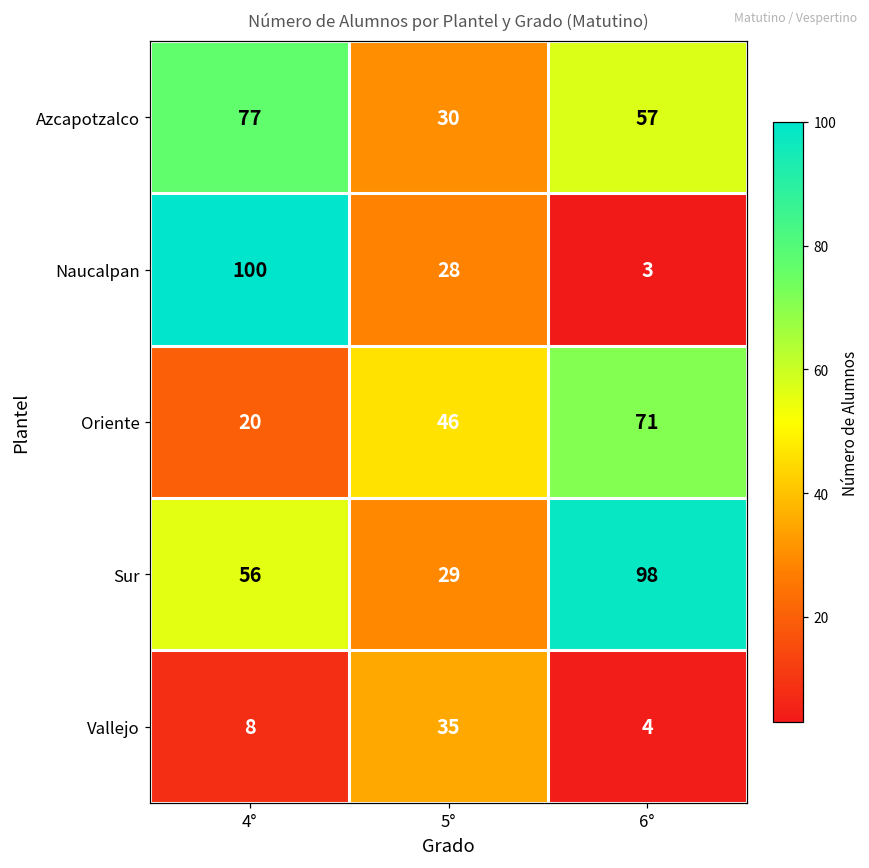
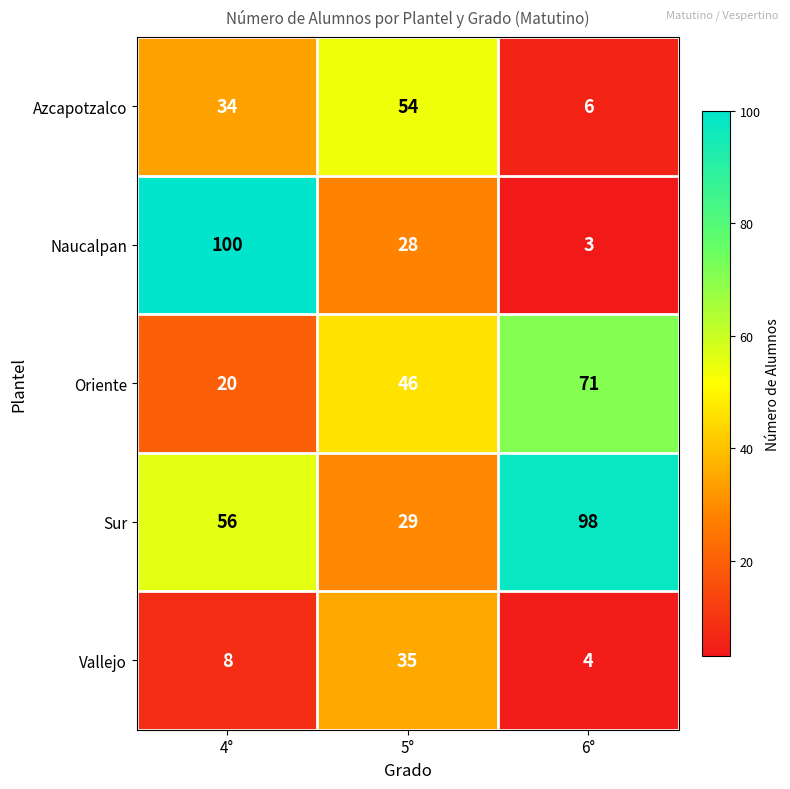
Azcapotzalco, 4°: 77 -> 34
Azcapotzalco, 5°: 30 -> 54
Azcapotzalco, 6°: 57 -> 6
